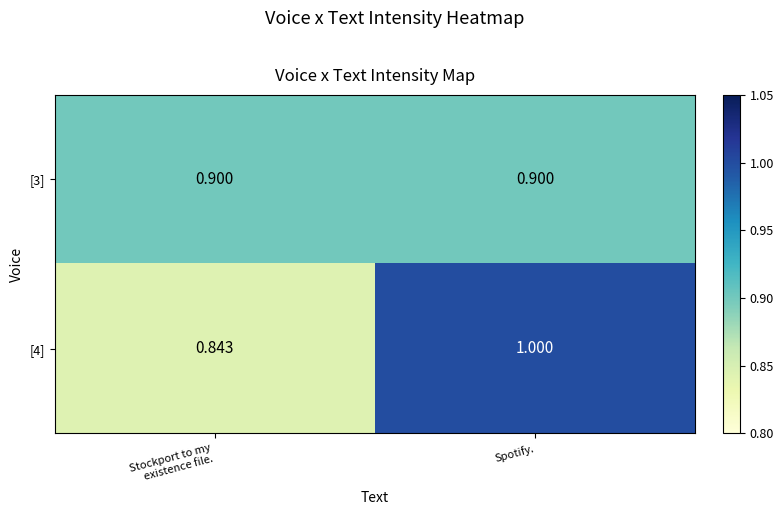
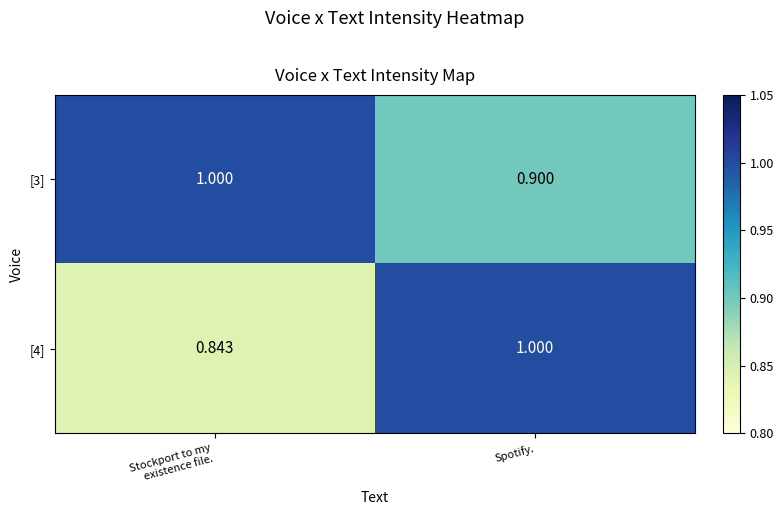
[3], Stockport to my existence file.: 0.900 -> 1.000
